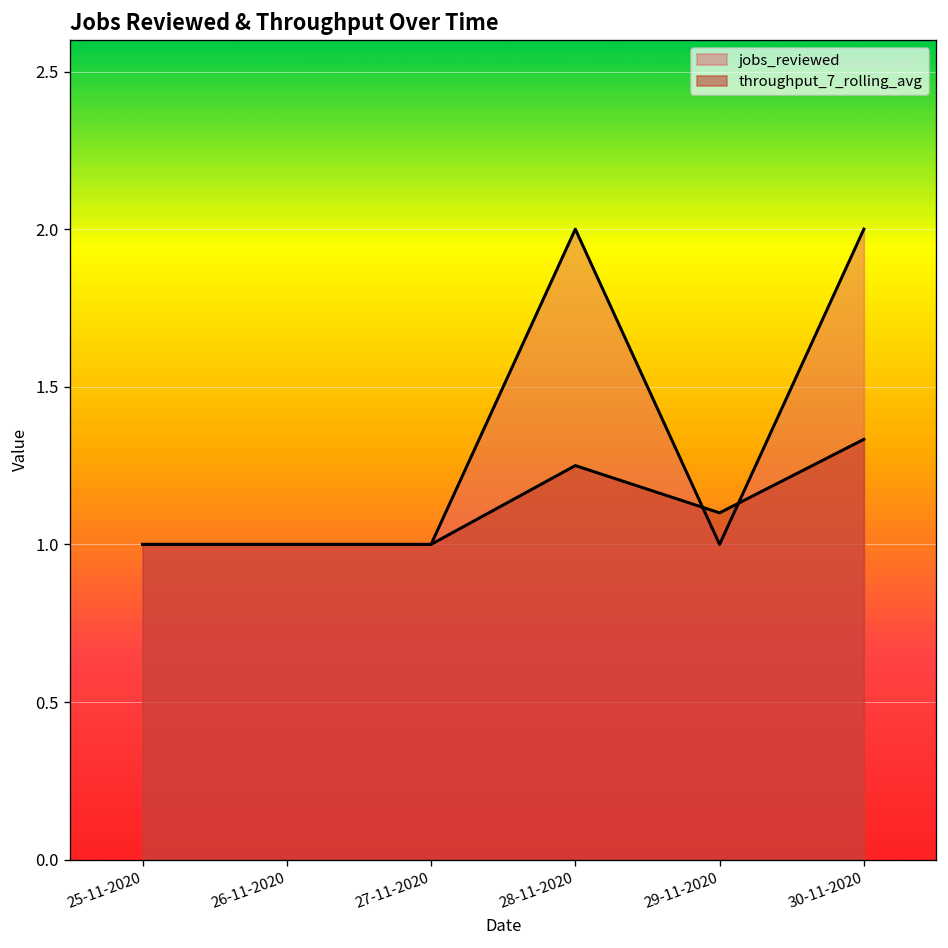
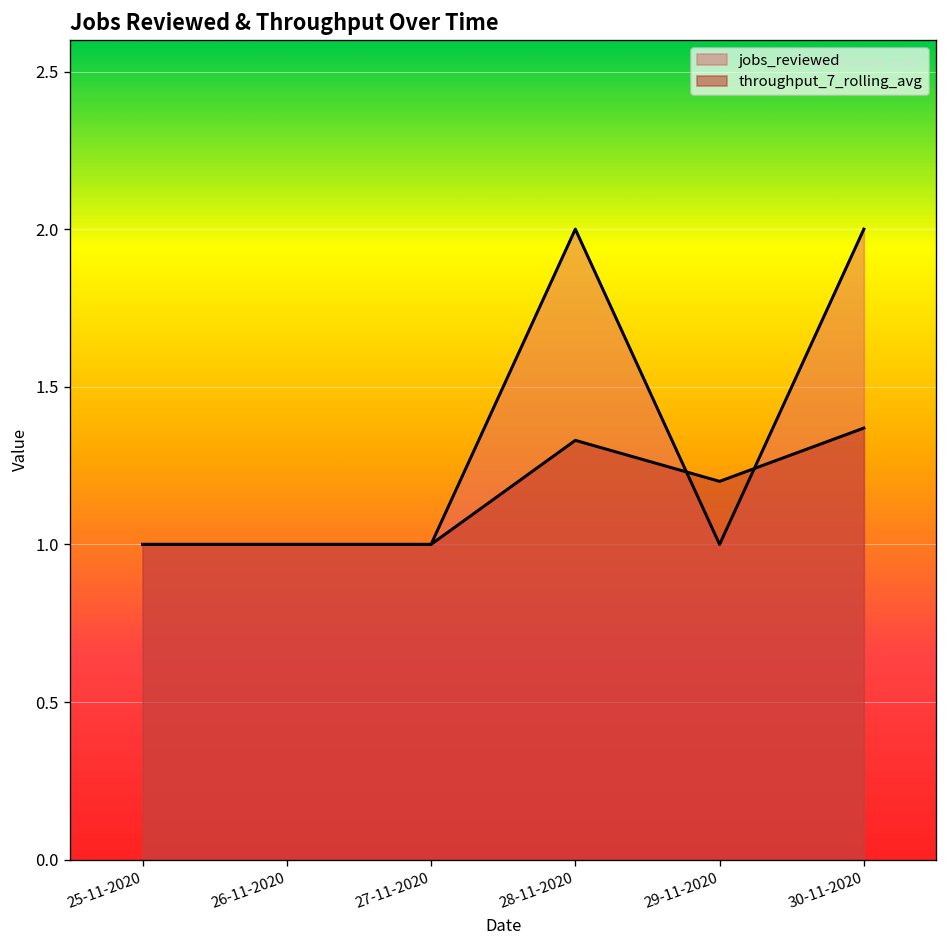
throughput_7_rolling_avg, 28-11-2020: 1.25 -> 1.33
throughput_7_rolling_avg, 29-11-2020: 1.1 -> 1.2
throughput_7_rolling_avg, 30-11-2020: 1.33 -> 1.37
